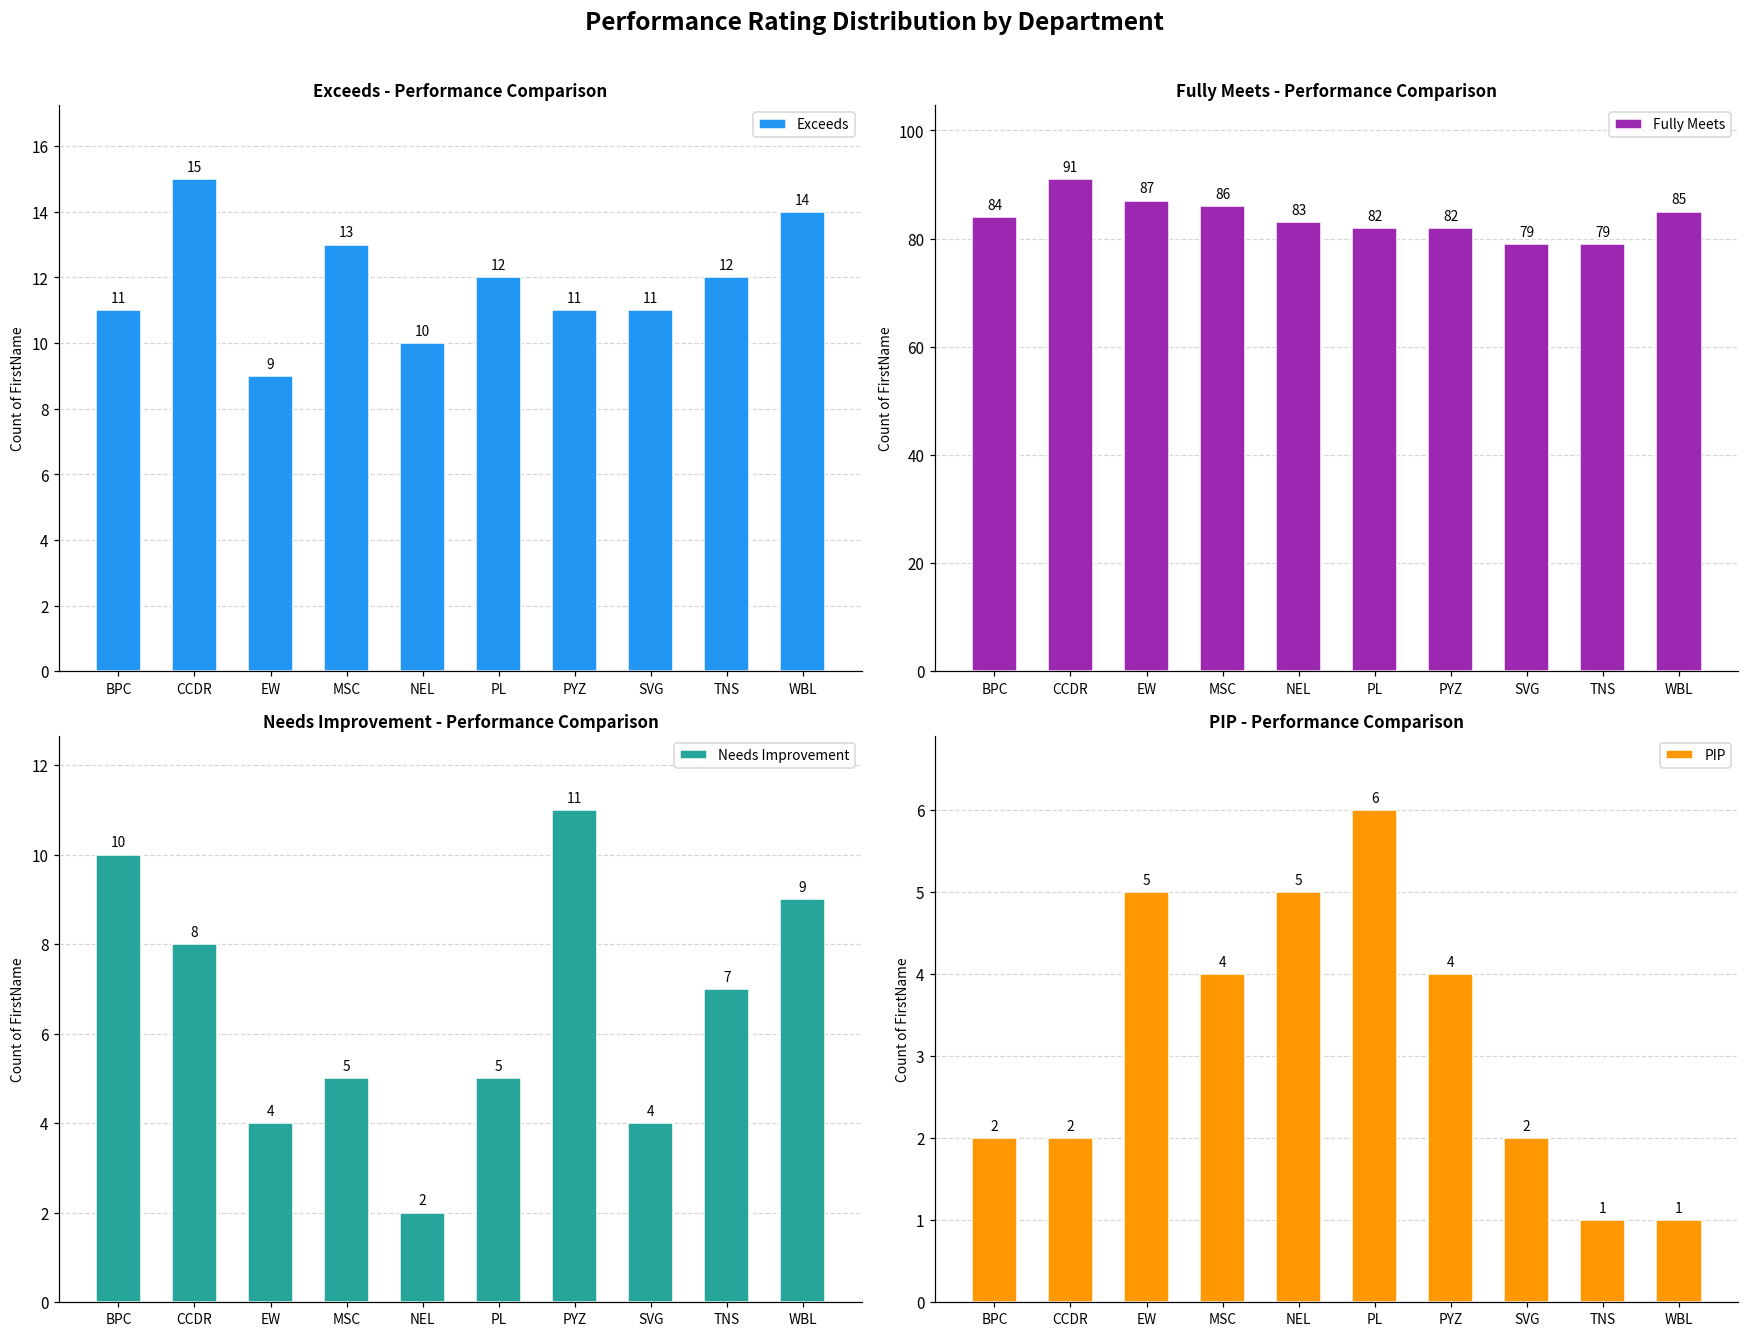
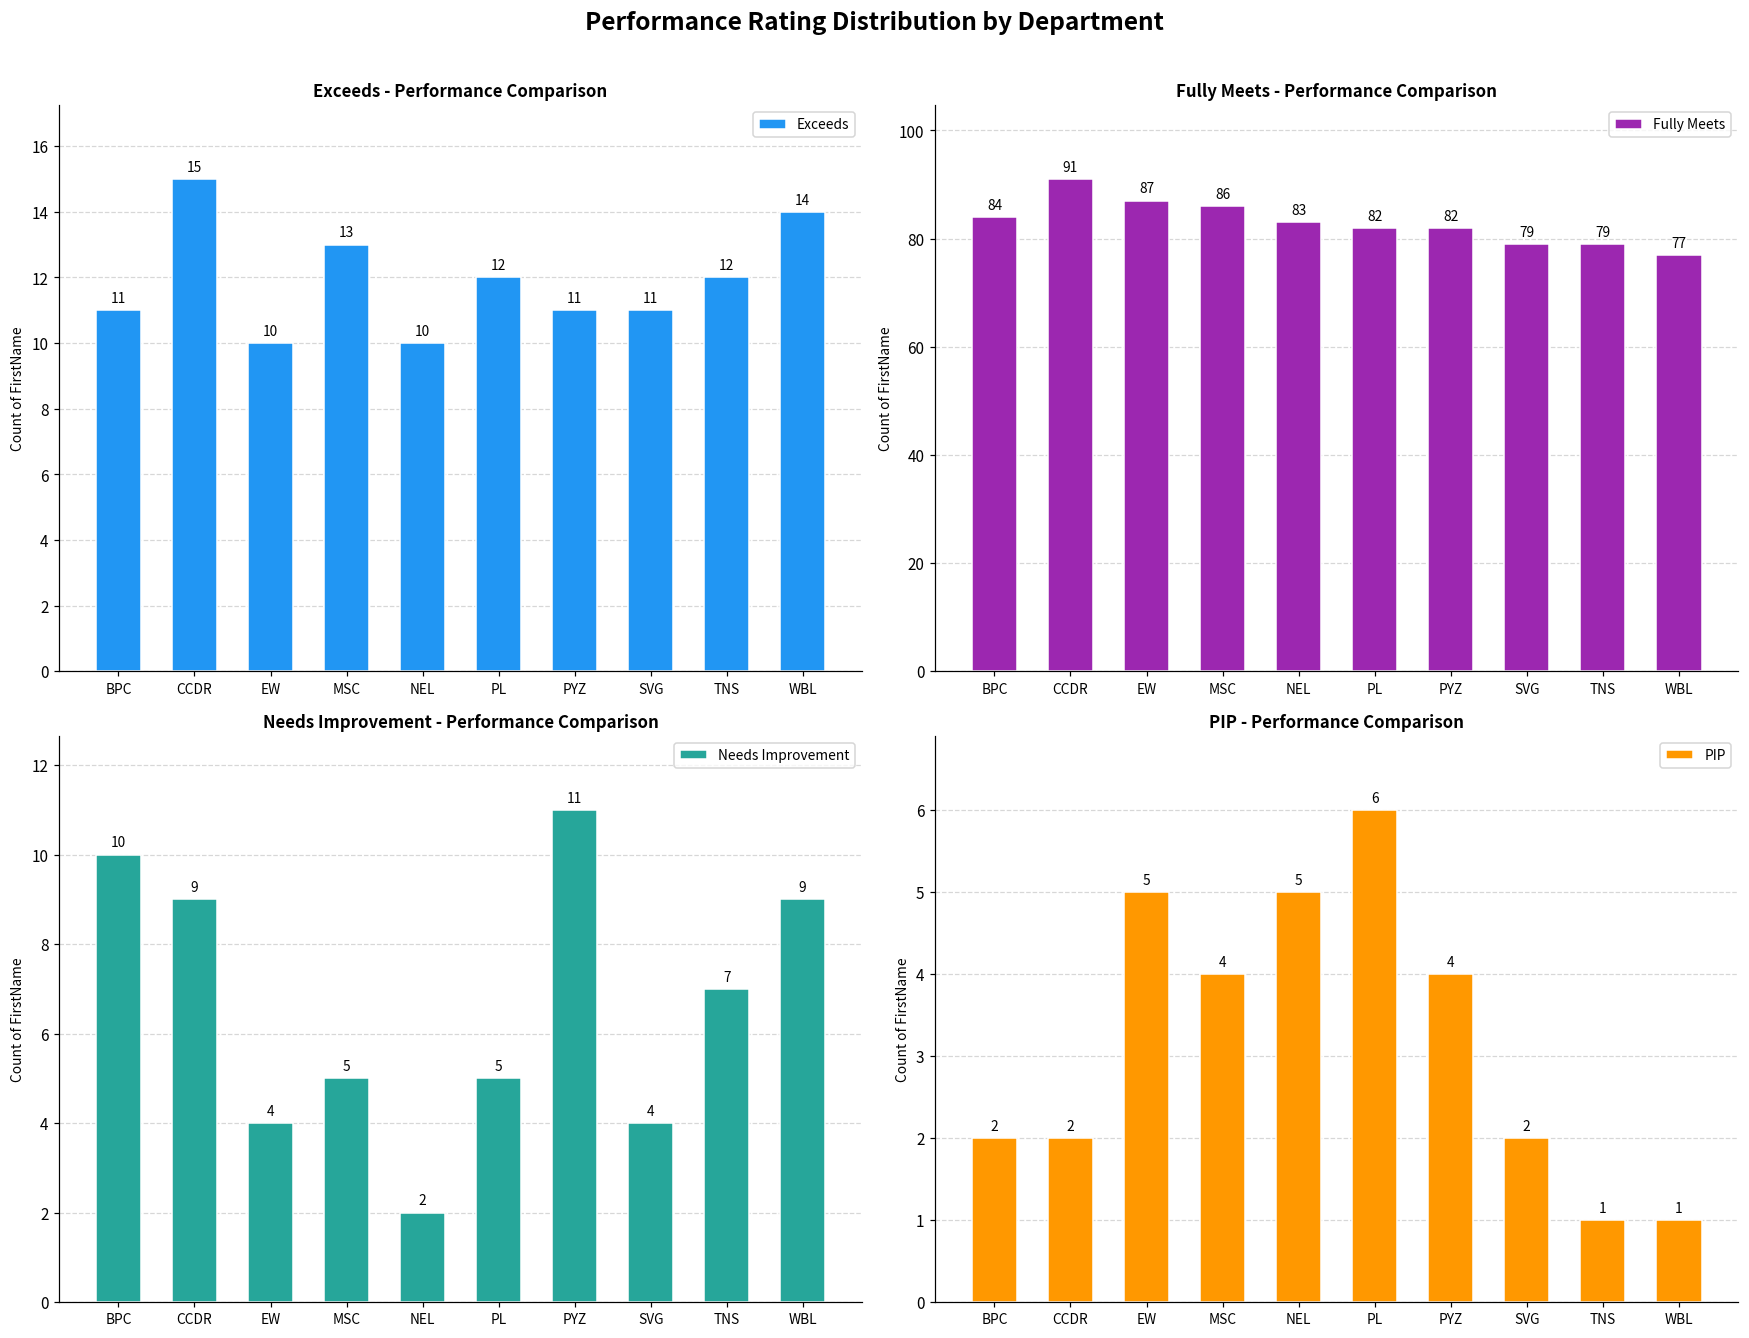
Exceeds - Performance Comparison, EW: 9 -> 10
Fully Meets - Performance Comparison, WBL: 85 -> 77
Needs Improvement - Performance Comparison, CCDR: 8 -> 9
